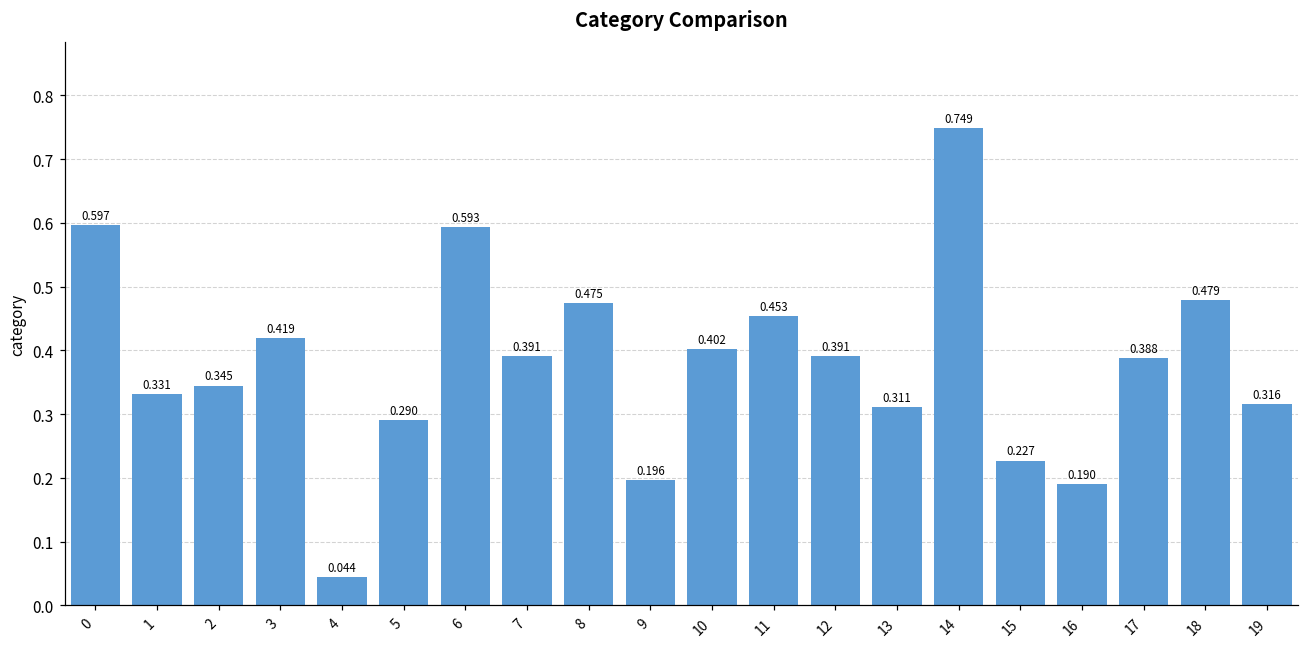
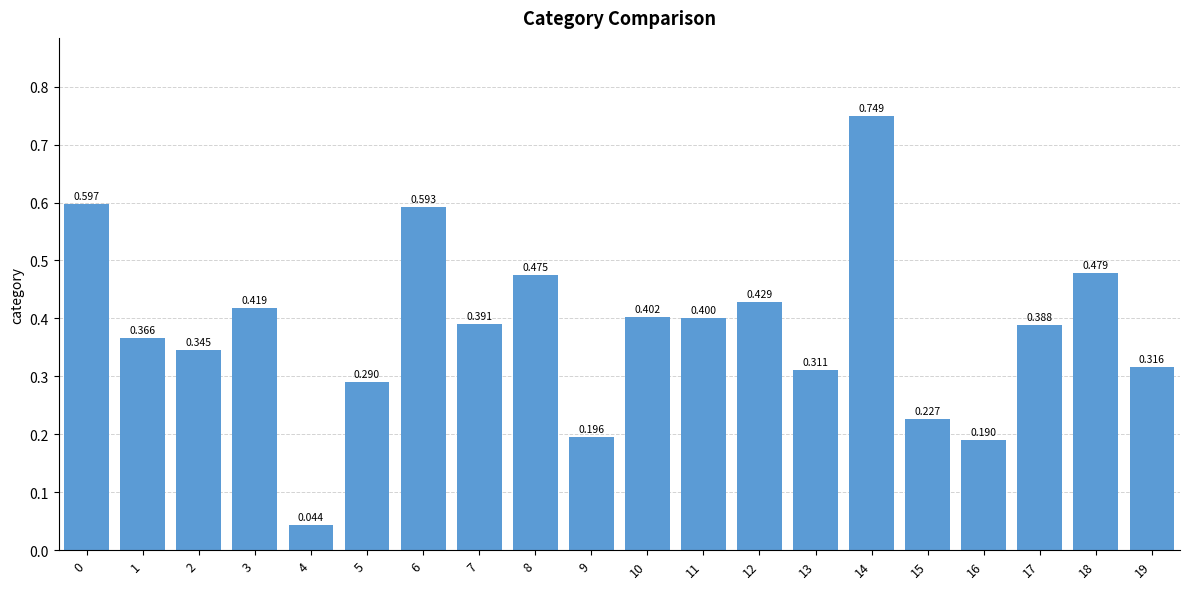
1: 0.331 -> 0.366
11: 0.453 -> 0.400
12: 0.391 -> 0.429
